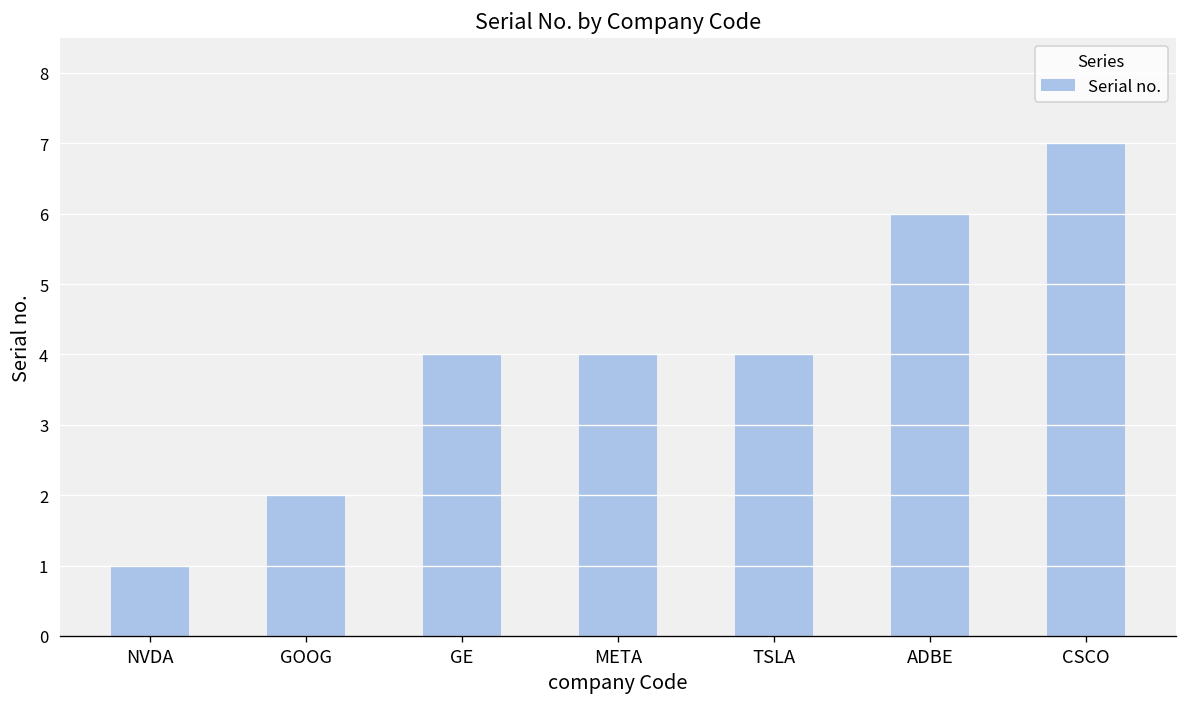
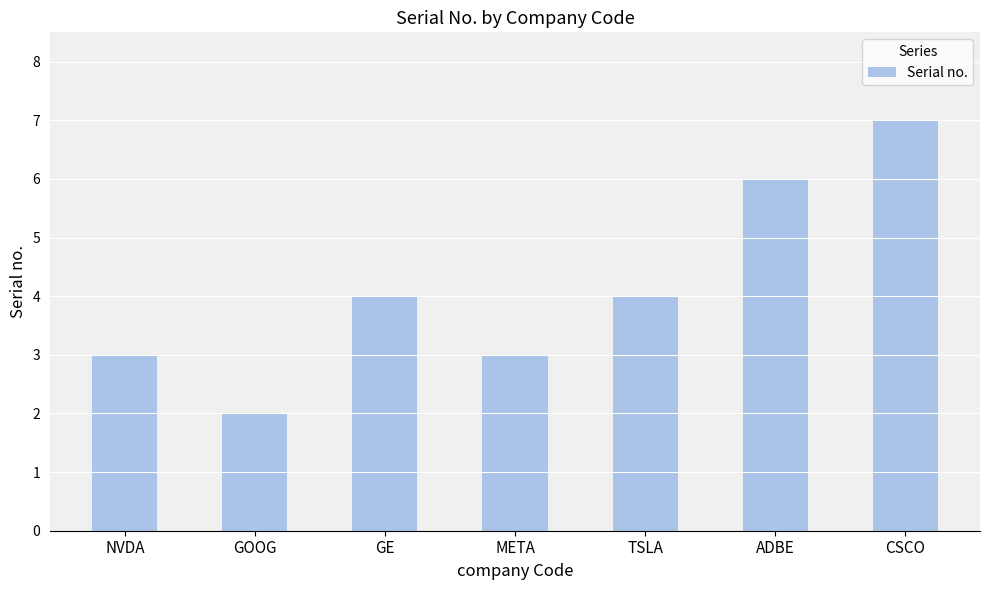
NVDA: 1 -> 3
META: 4 -> 3
